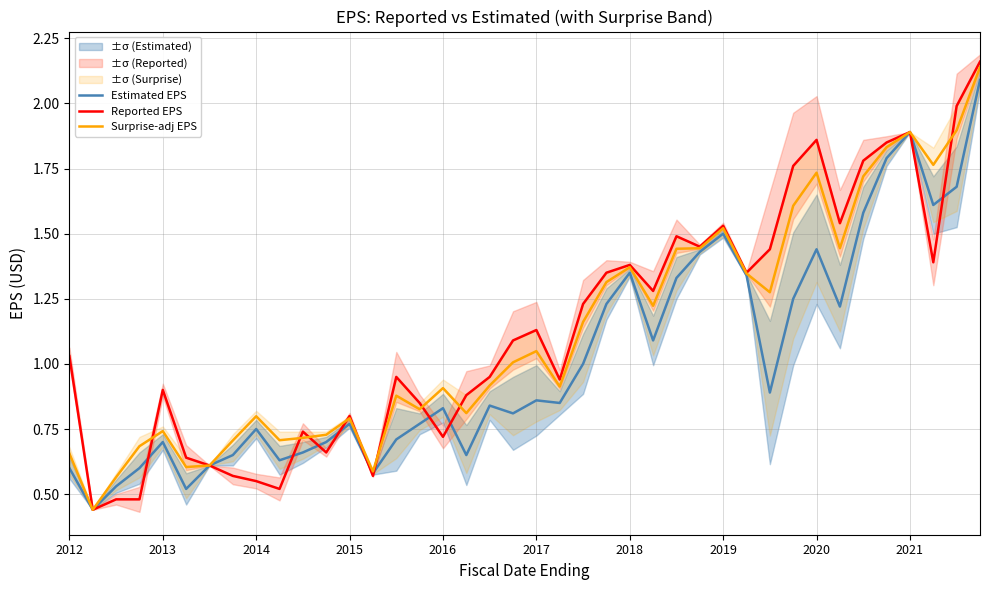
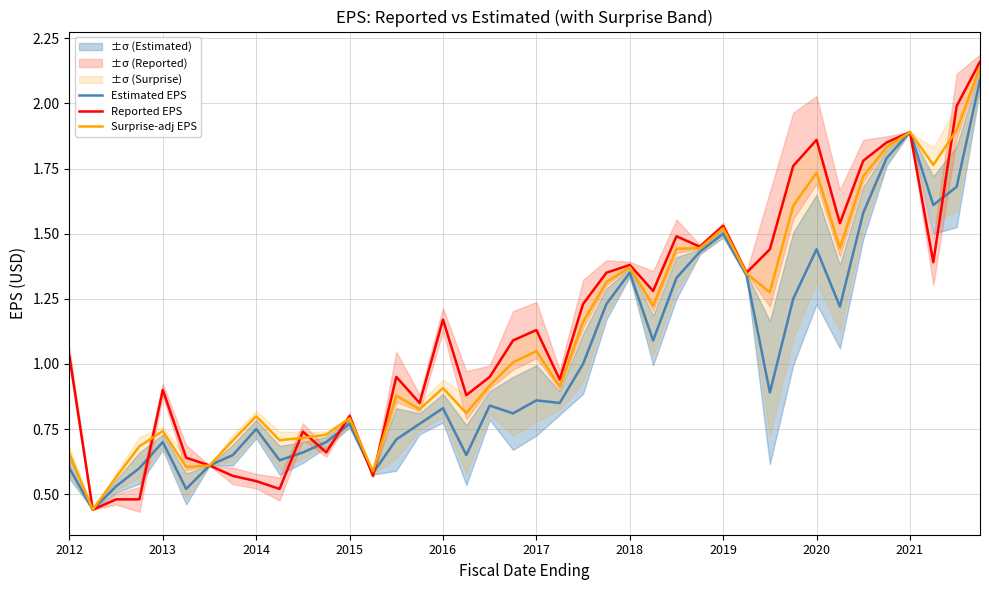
Reported EPS, 2016: 0.72 -> 1.17
